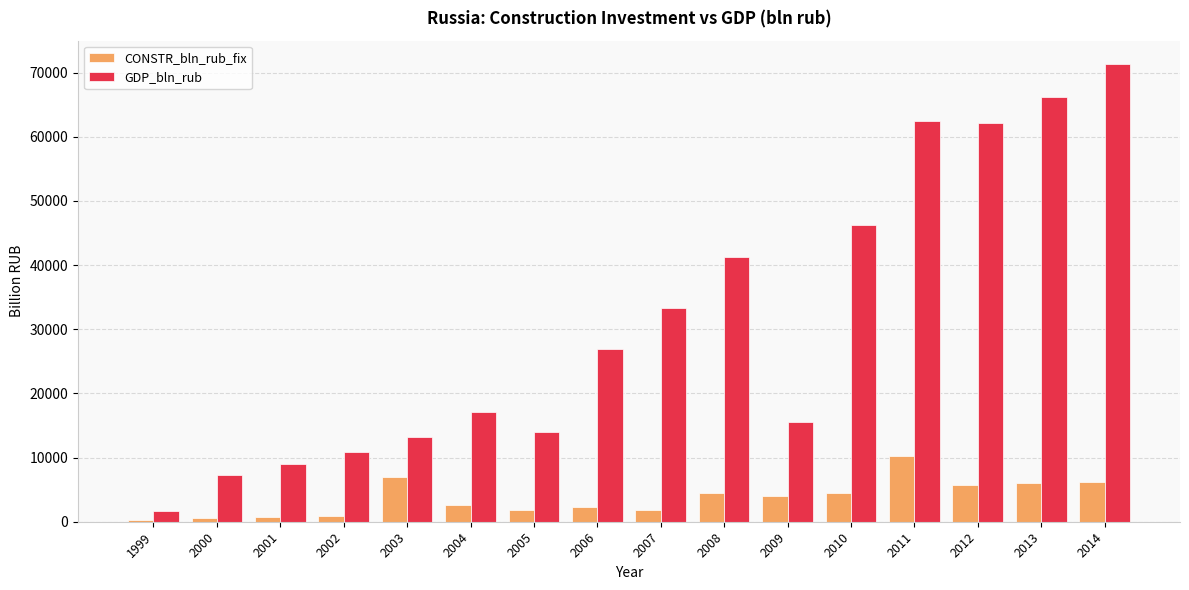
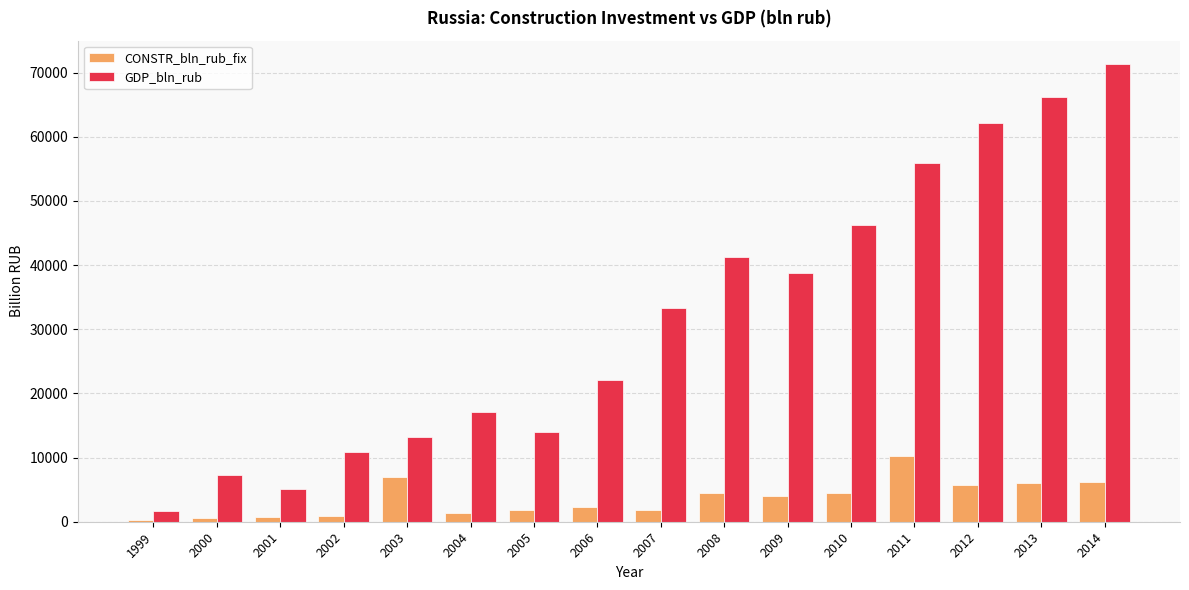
GDP_bln_rub, 2001: 9000 -> 5000
CONSTR_bln_rub_fix, 2004: 3000 -> 1000
GDP_bln_rub, 2006: 27000 -> 22000
GDP_bln_rub, 2009: 16000 -> 39000
GDP_bln_rub, 2011: 62000 -> 56000
